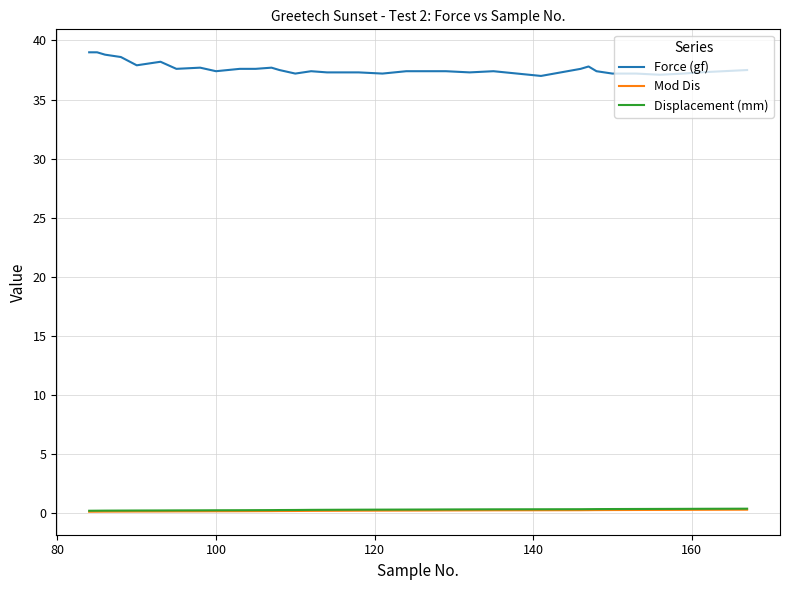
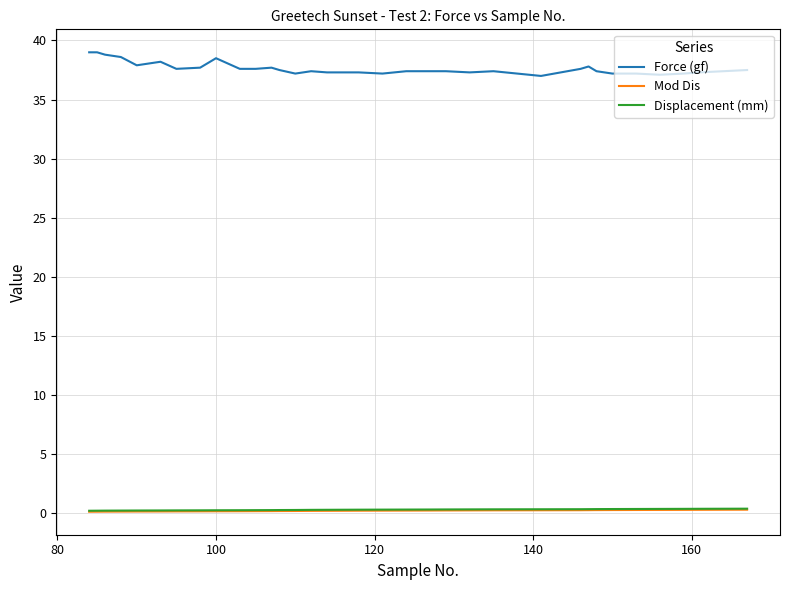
Force (gf), 100: 37.4 -> 38.5
